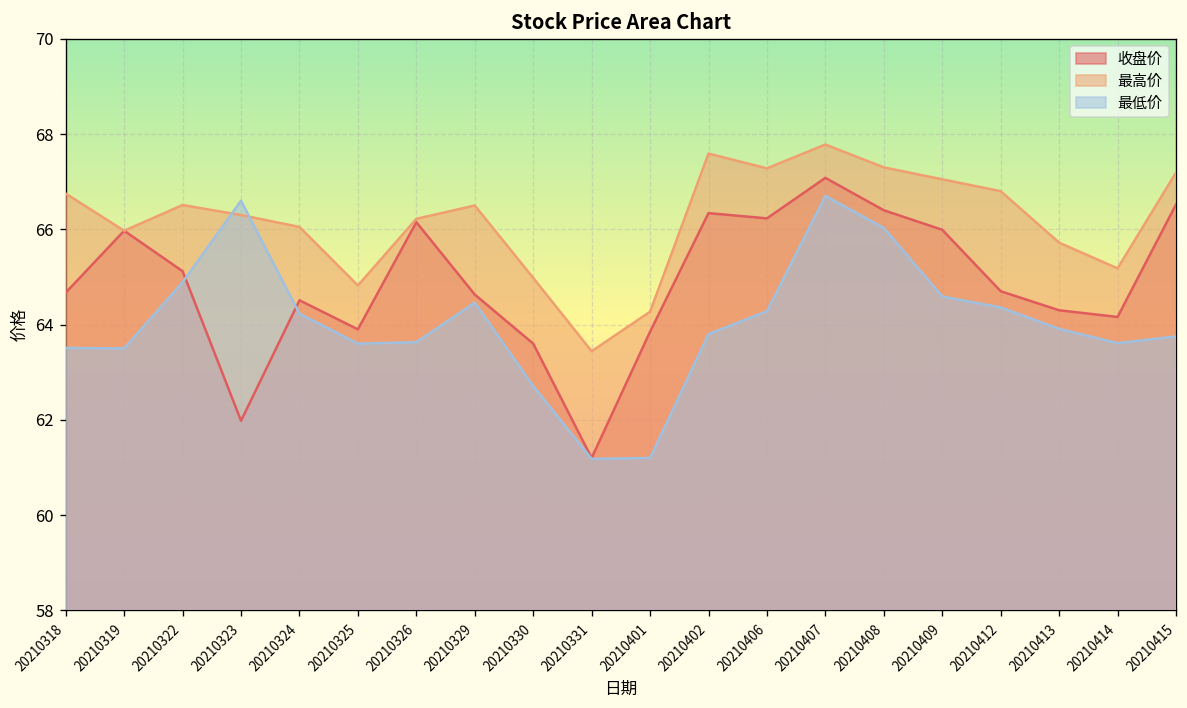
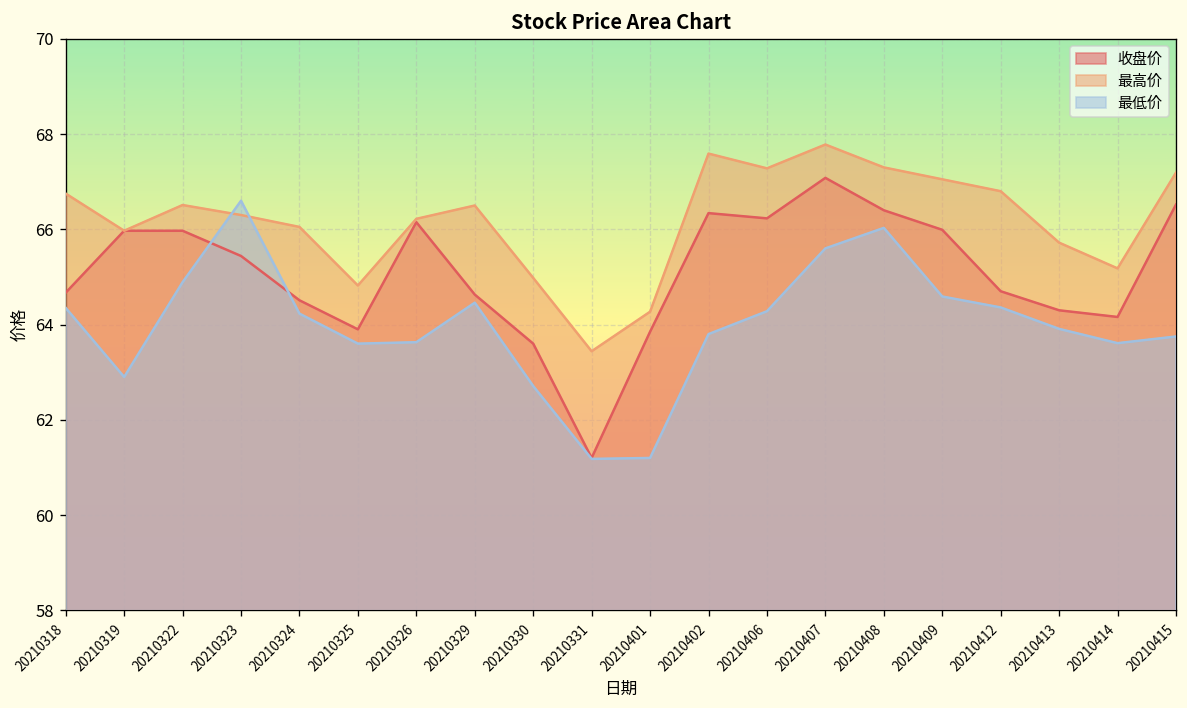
最低价, 20210318: 63.5 -> 64.4
最低价, 20210319: 63.5 -> 62.9
收盘价, 20210322: 65.1 -> 66.0
收盘价, 20210323: 62.0 -> 65.4
最低价, 20210407: 66.7 -> 65.6
